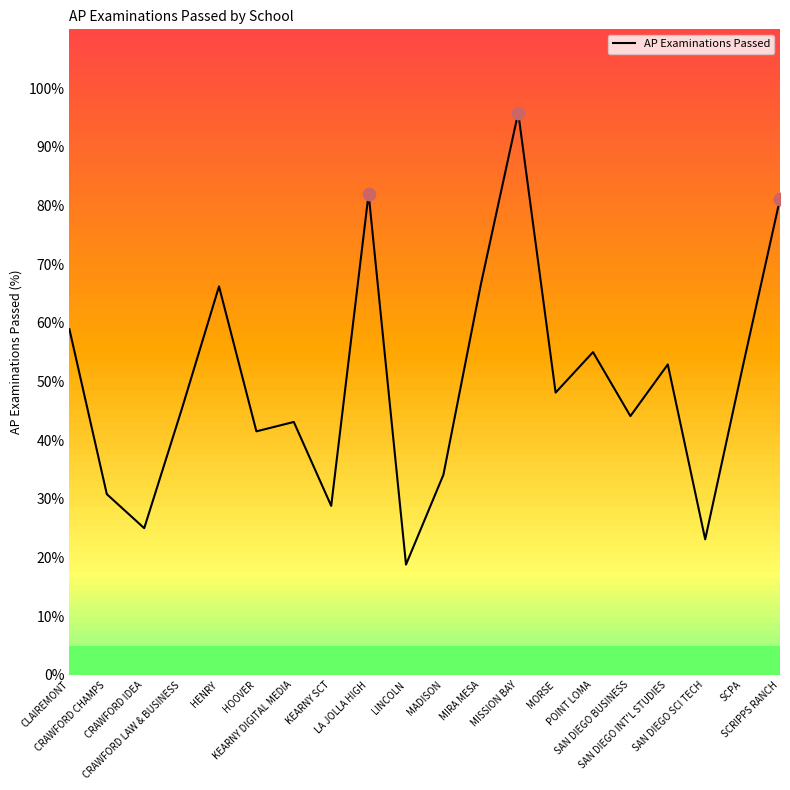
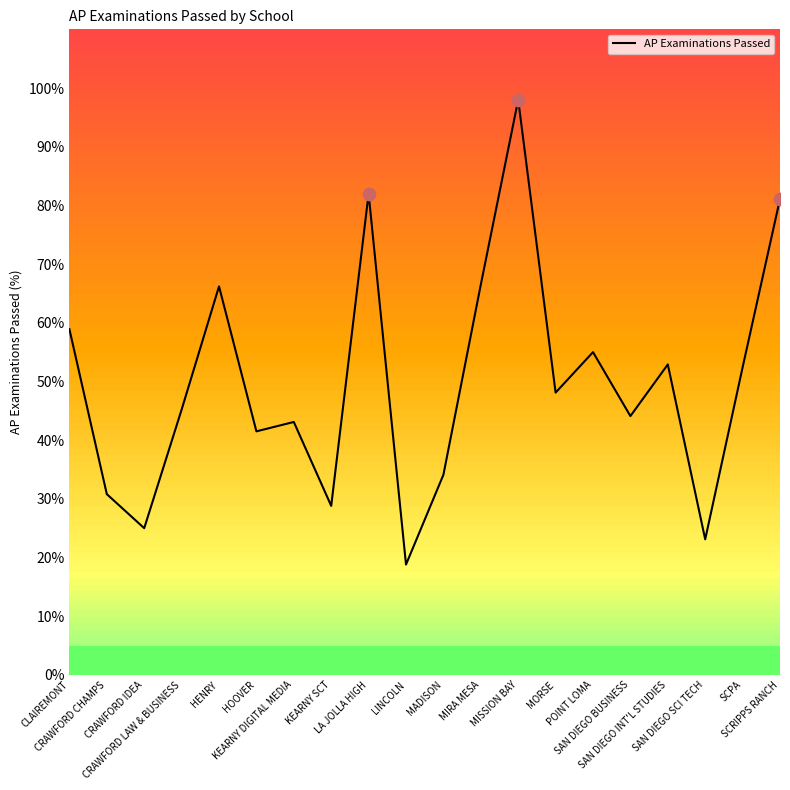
AP Examinations Passed, MISSION BAY: 96% -> 98%
